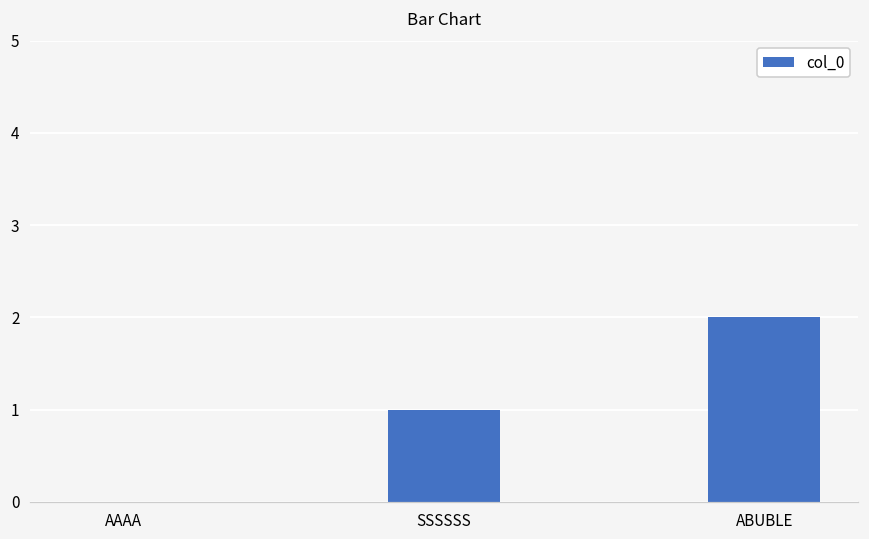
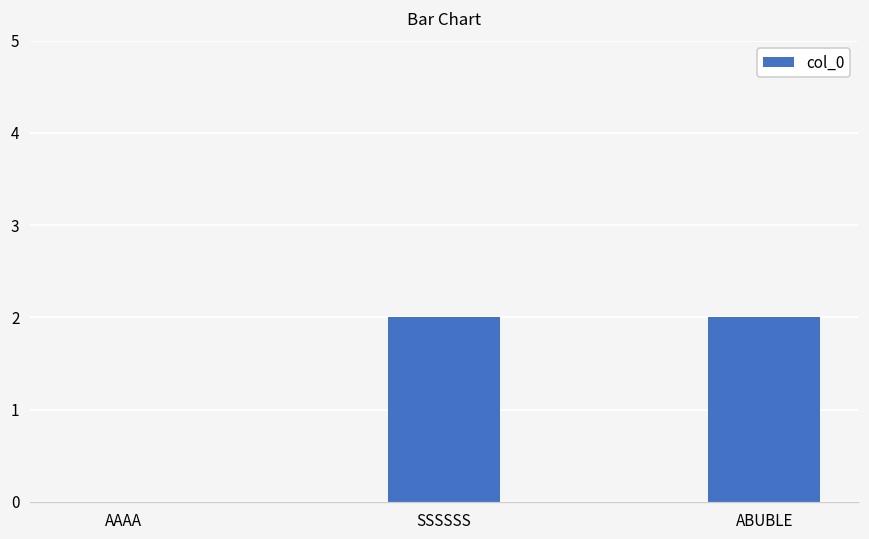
SSSSSS: 1 -> 2
